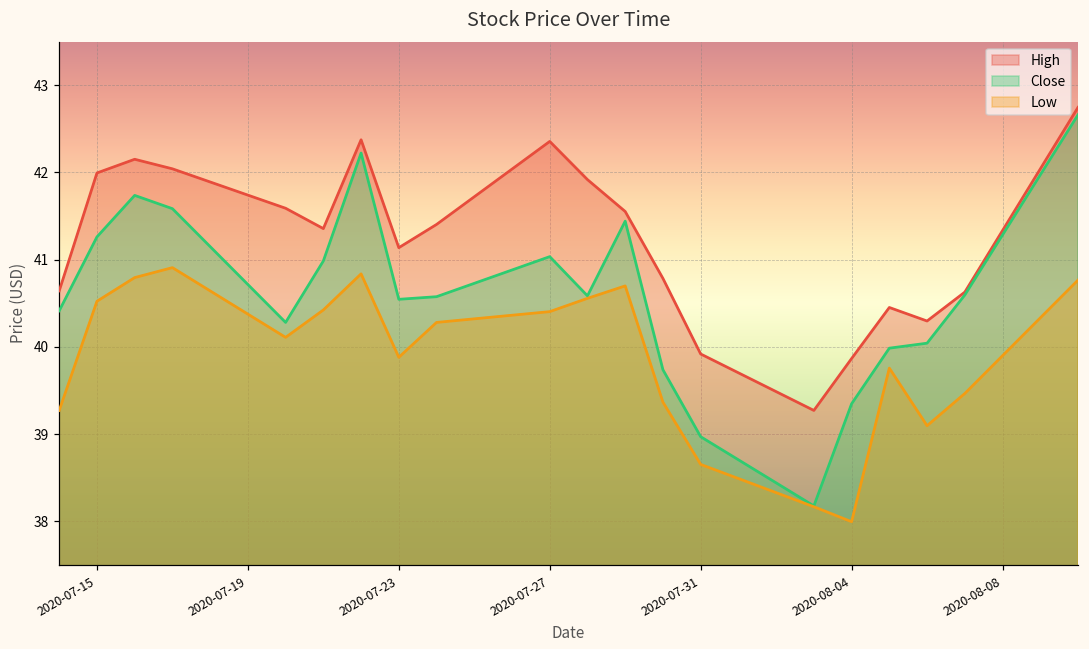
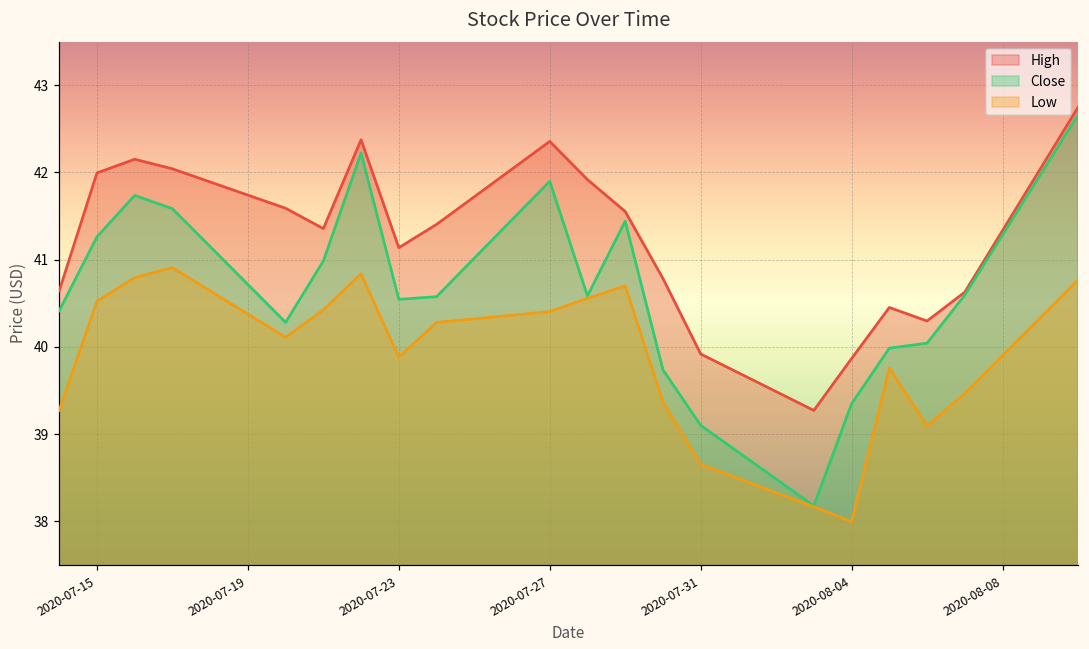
Close, 2020-07-27: 41.0 -> 41.9
Close, 2020-07-31: 39.0 -> 39.1
